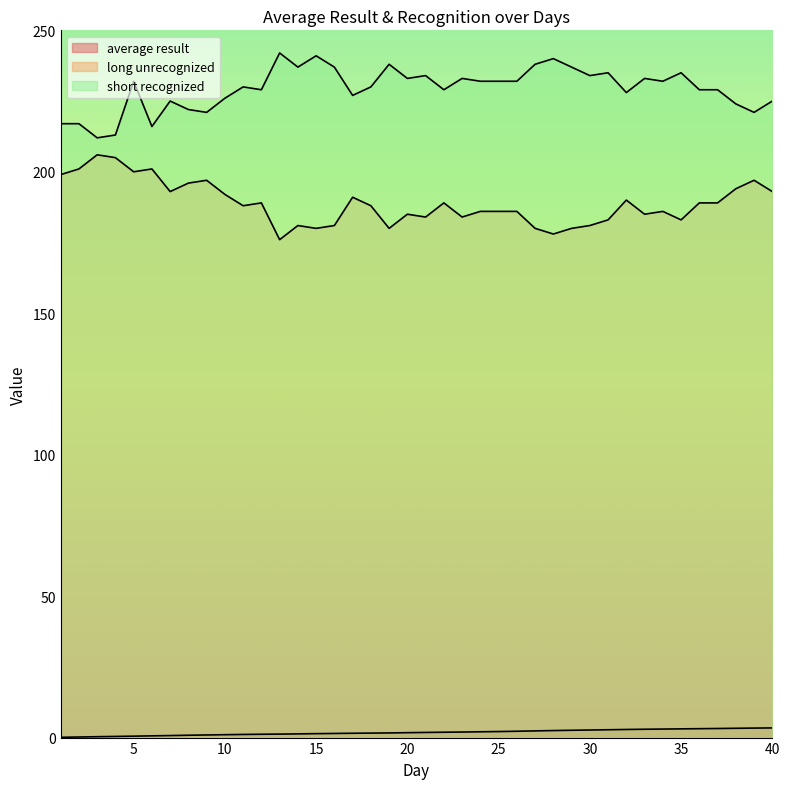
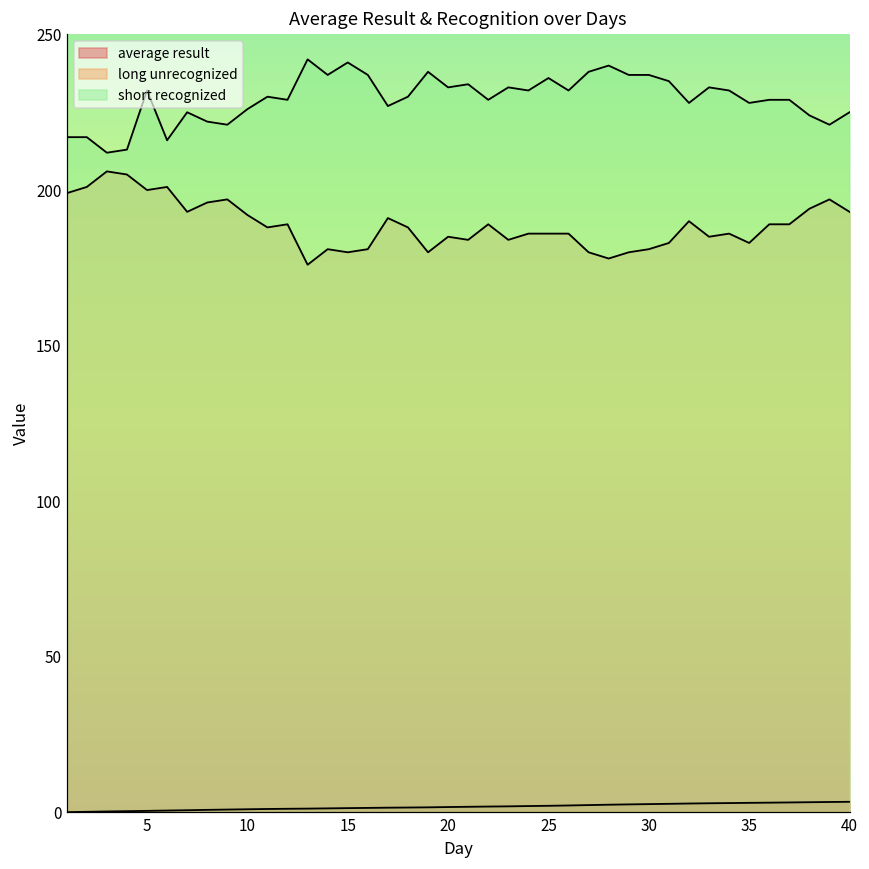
short recognized, 25: 232 -> 236
short recognized, 30: 234 -> 237
short recognized, 35: 235 -> 228
